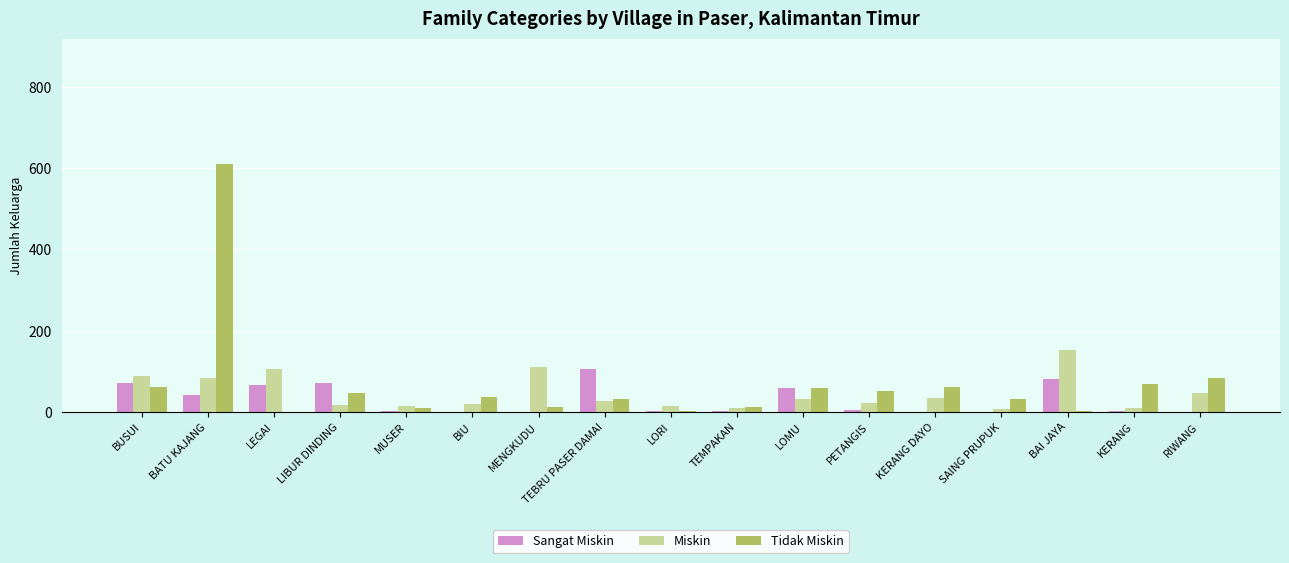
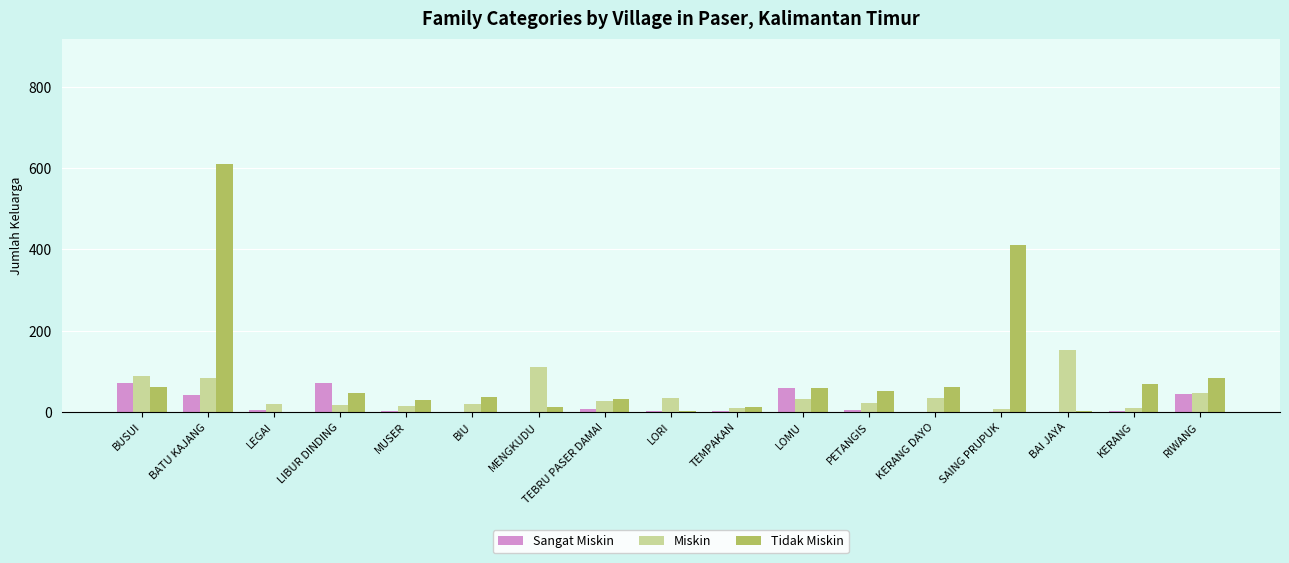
Sangat Miskin, LEGAI: 70 -> 0
Miskin, LEGAI: 110 -> 20
Tidak Miskin, MUSER: 10 -> 30
Sangat Miskin, TEBRU PASER DAMAI: 110 -> 10
Miskin, LORI: 20 -> 40
Tidak Miskin, SAING PRUPUK: 30 -> 410
Sangat Miskin, BAI JAYA: 80 -> 0
Sangat Miskin, RIWANG: 0 -> 40
